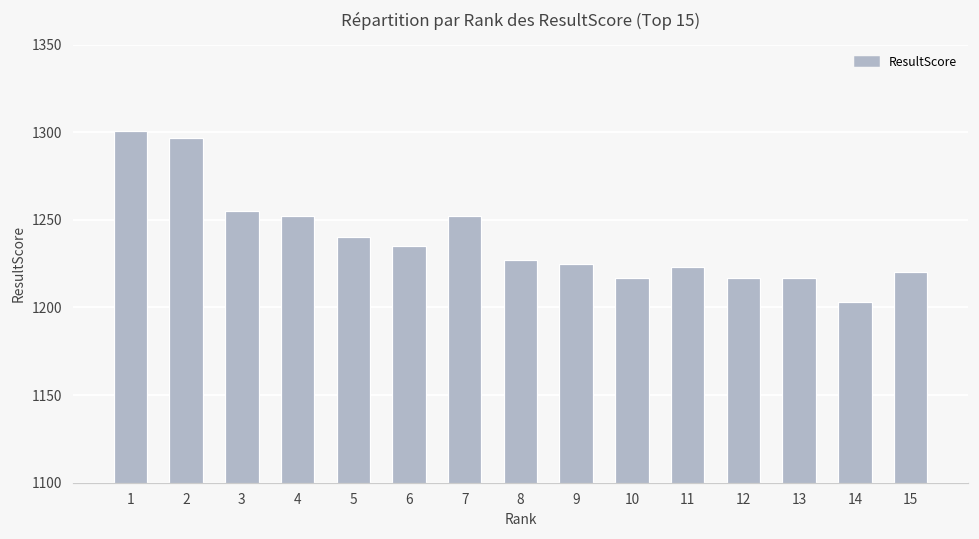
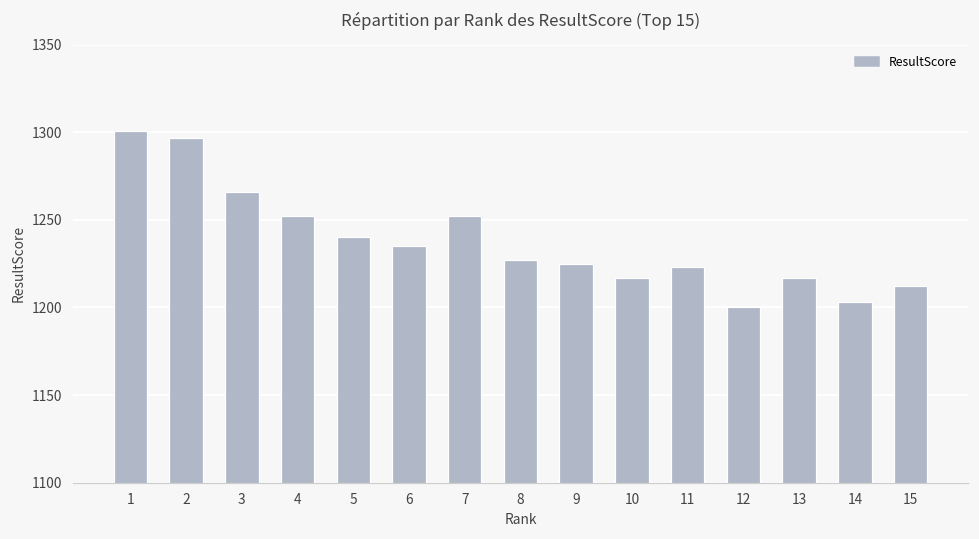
3: 1255 -> 1266
12: 1217 -> 1200
15: 1220 -> 1212
